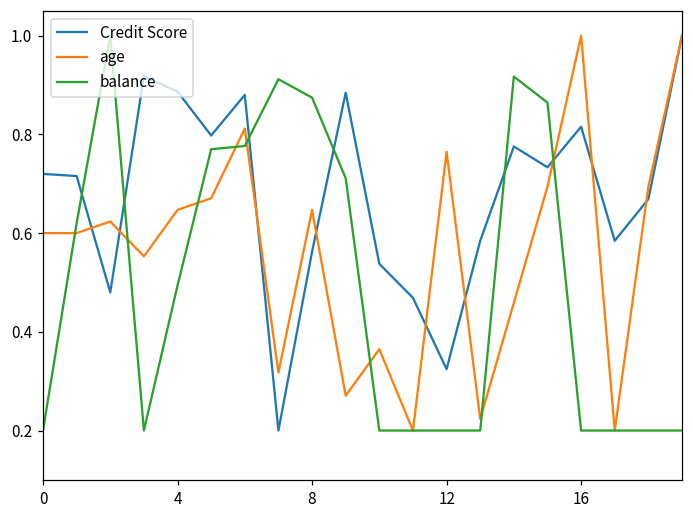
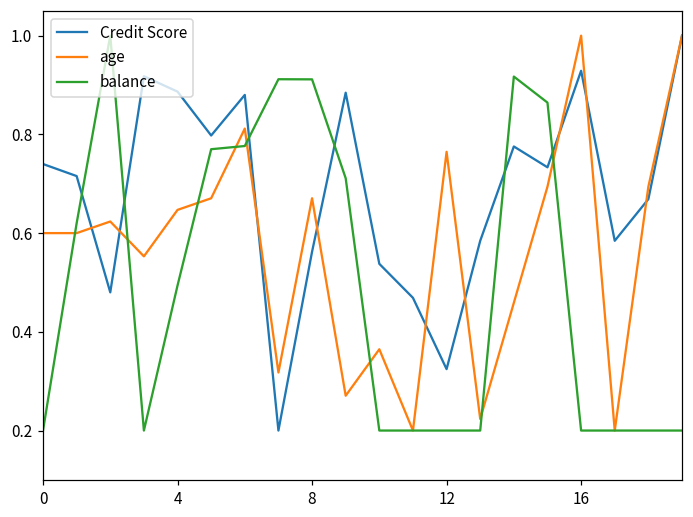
Credit Score, 0: 0.72 -> 0.74
age, 8: 0.65 -> 0.67
balance, 8: 0.87 -> 0.91
Credit Score, 16: 0.82 -> 0.93
